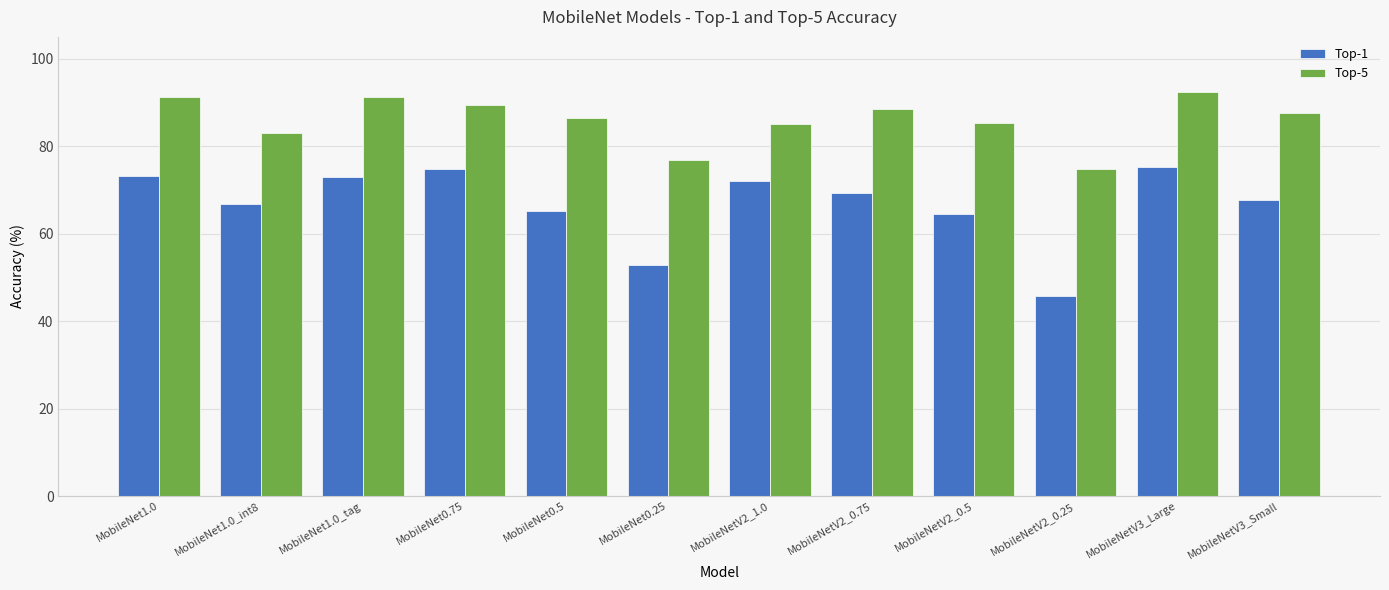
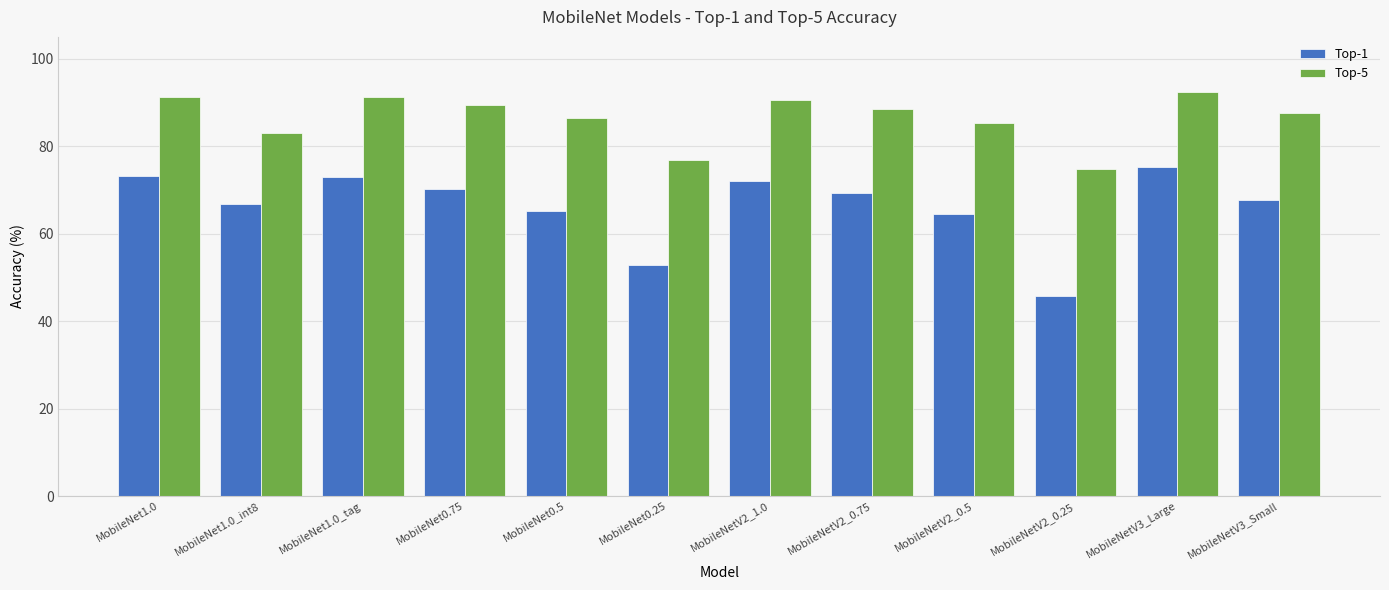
Top-1, MobileNet0.75: 75 -> 70
Top-5, MobileNetV2_1.0: 85 -> 91
